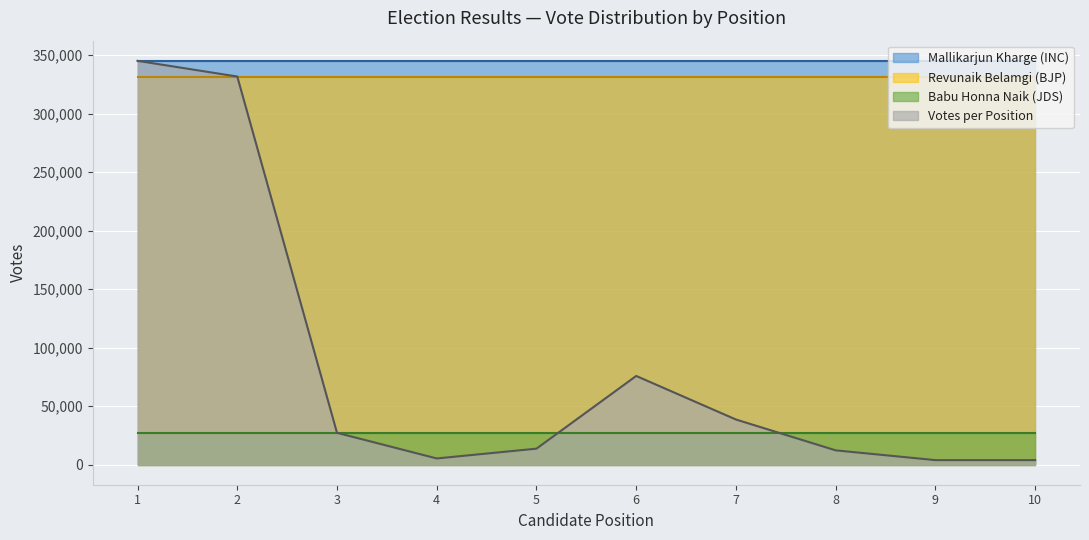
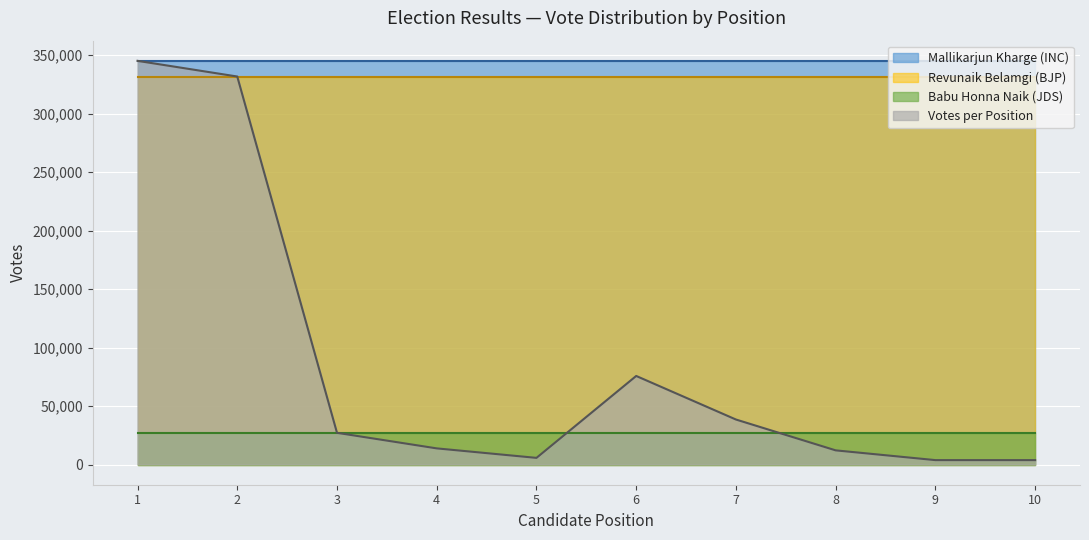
Votes per Position, 4: 5,000 -> 14,000
Votes per Position, 5: 14,000 -> 6,000
